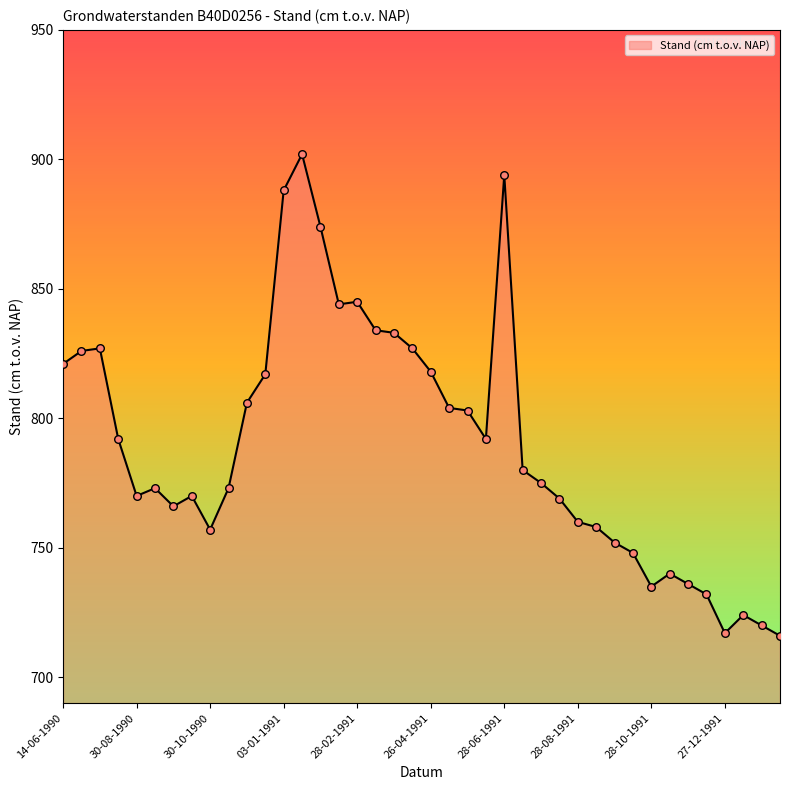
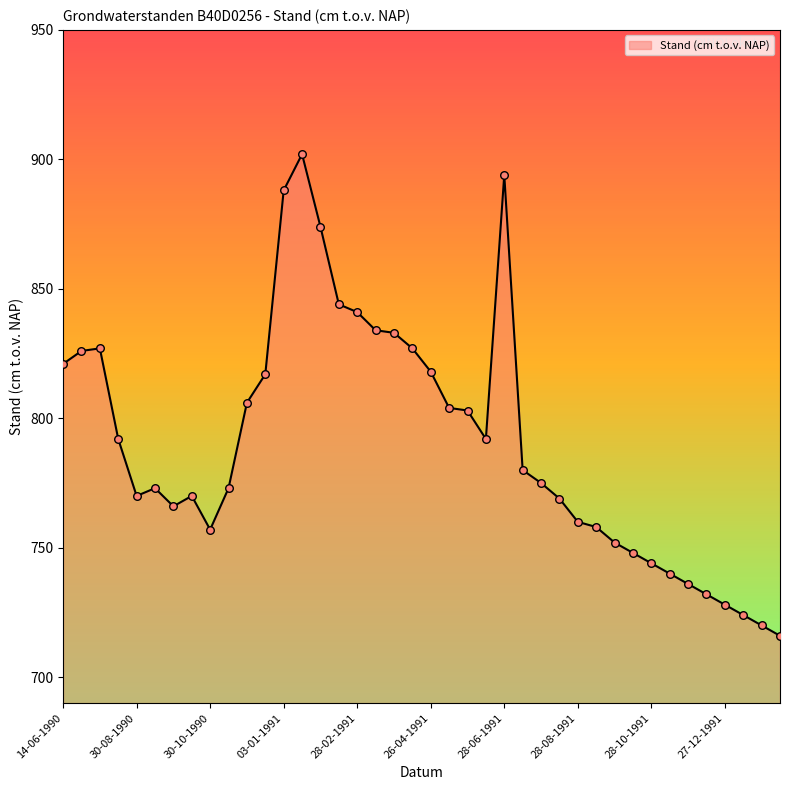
28-02-1991: 845 -> 841
28-10-1991: 735 -> 744
27-12-1991: 717 -> 728
